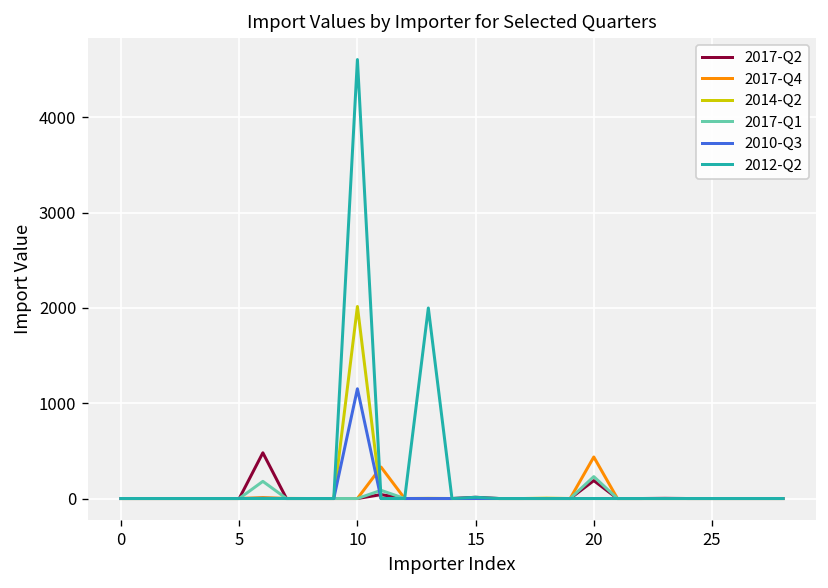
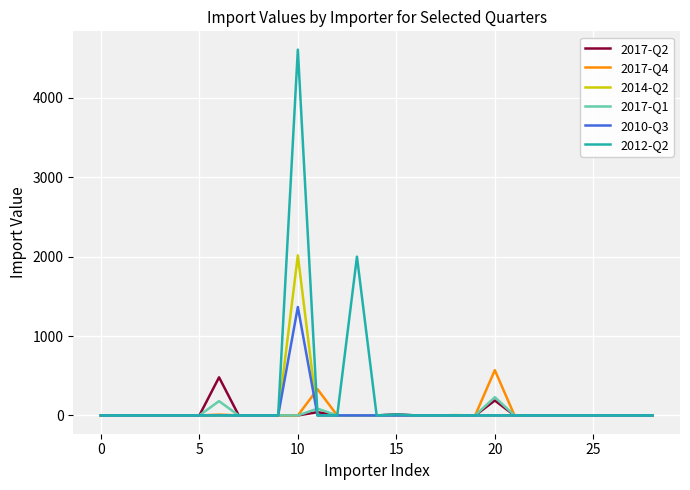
2010-Q3, 10: 1200 -> 1400
2017-Q4, 20: 400 -> 600
